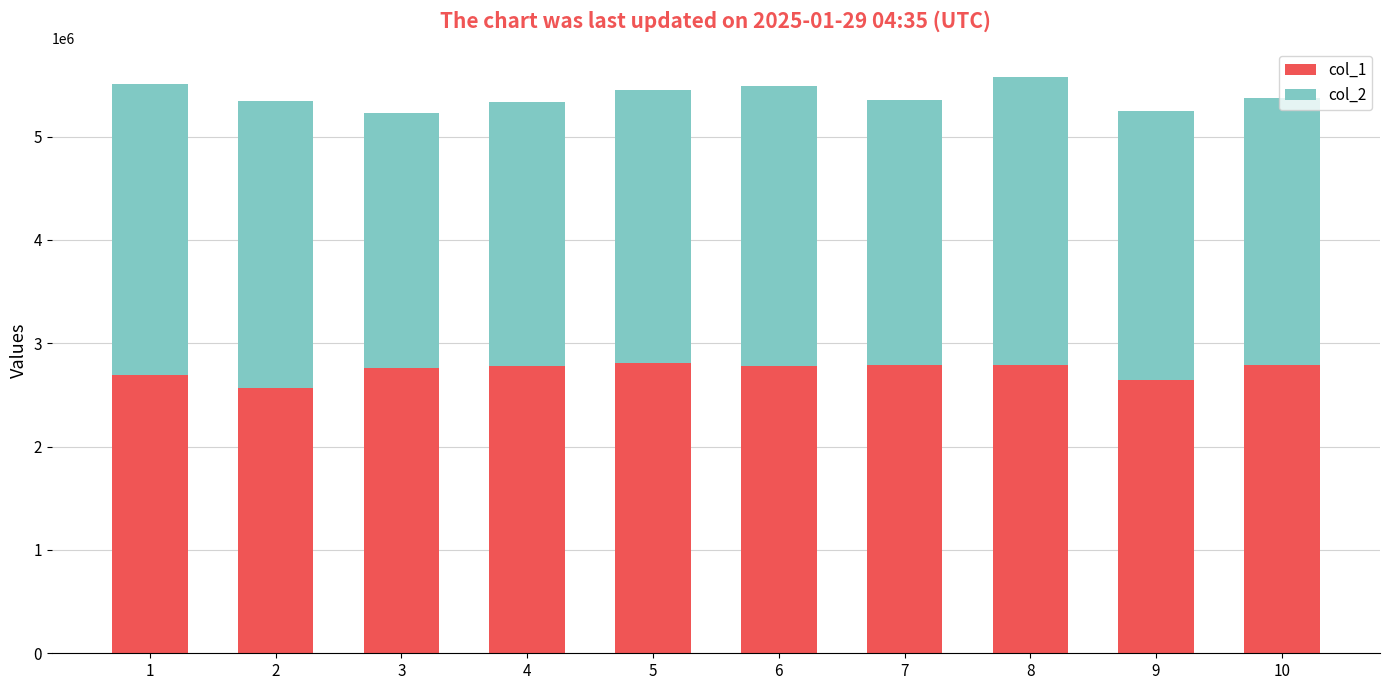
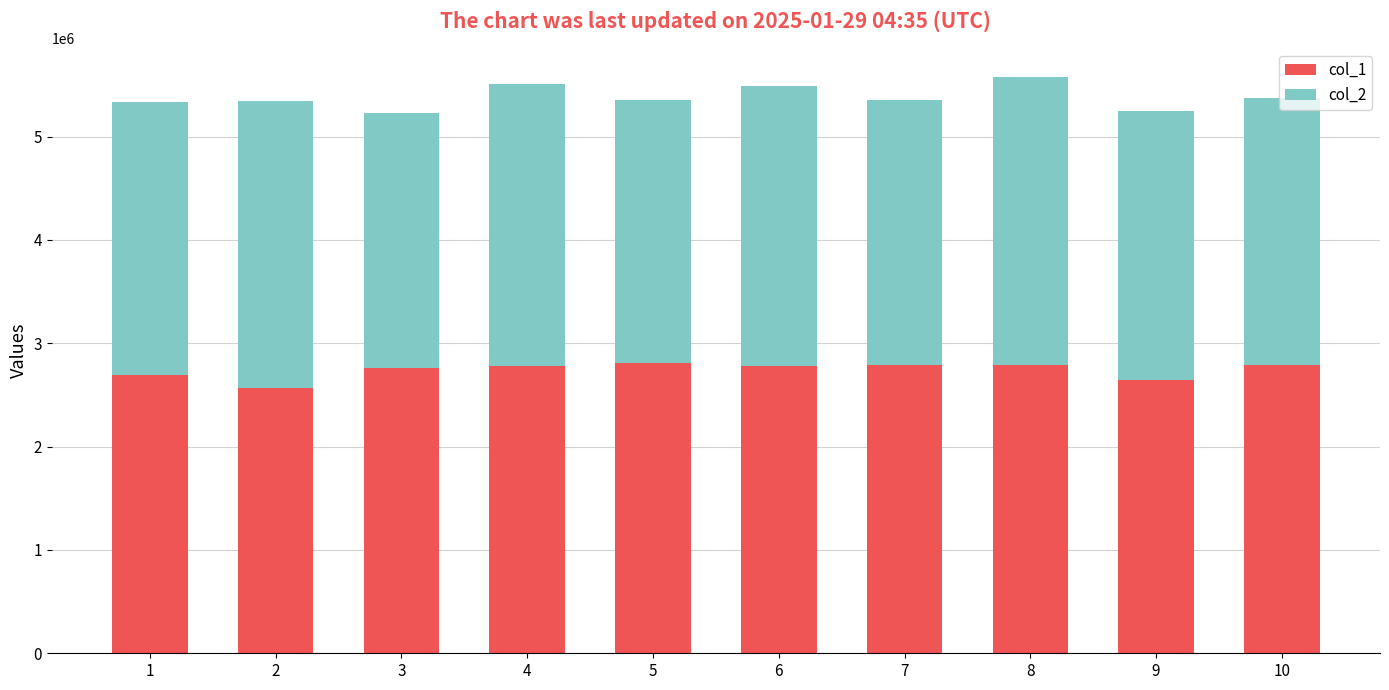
col_2, 1: 2810000 -> 2640000
col_2, 4: 2550000 -> 2730000
col_2, 5: 2640000 -> 2550000
